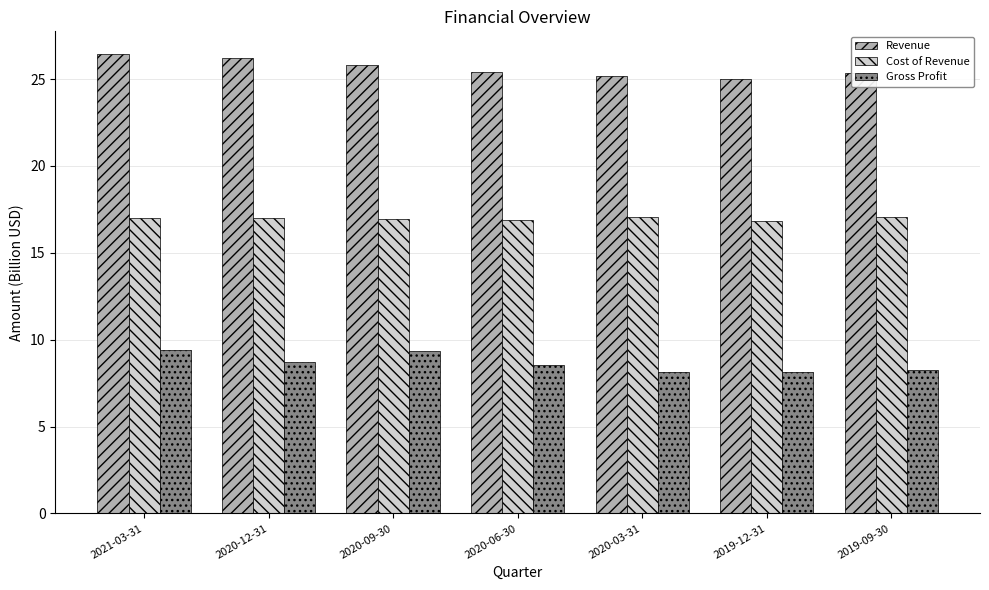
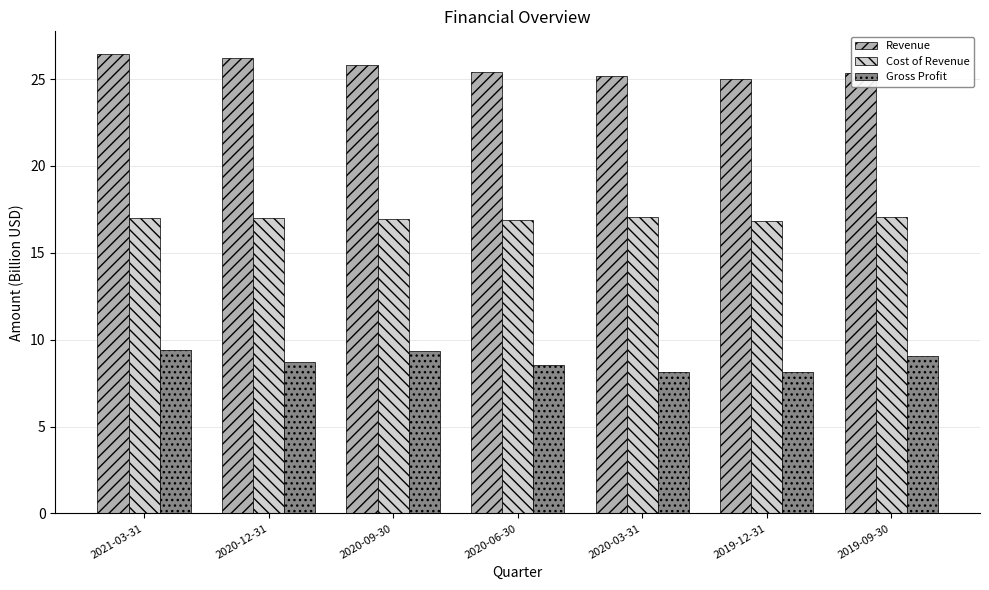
Gross Profit, 2019-09-30: 8.3 -> 9.0
